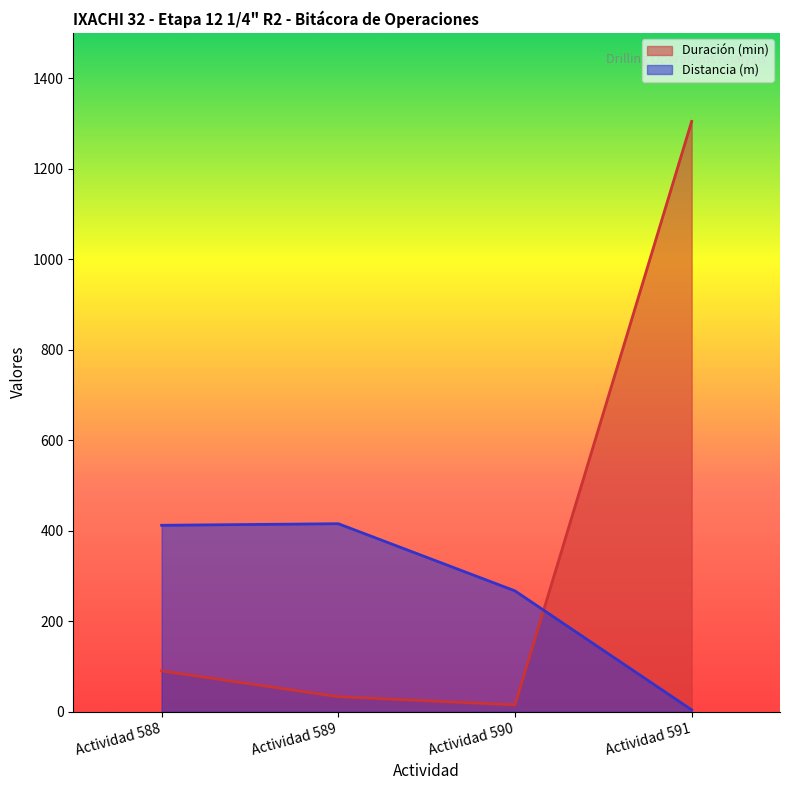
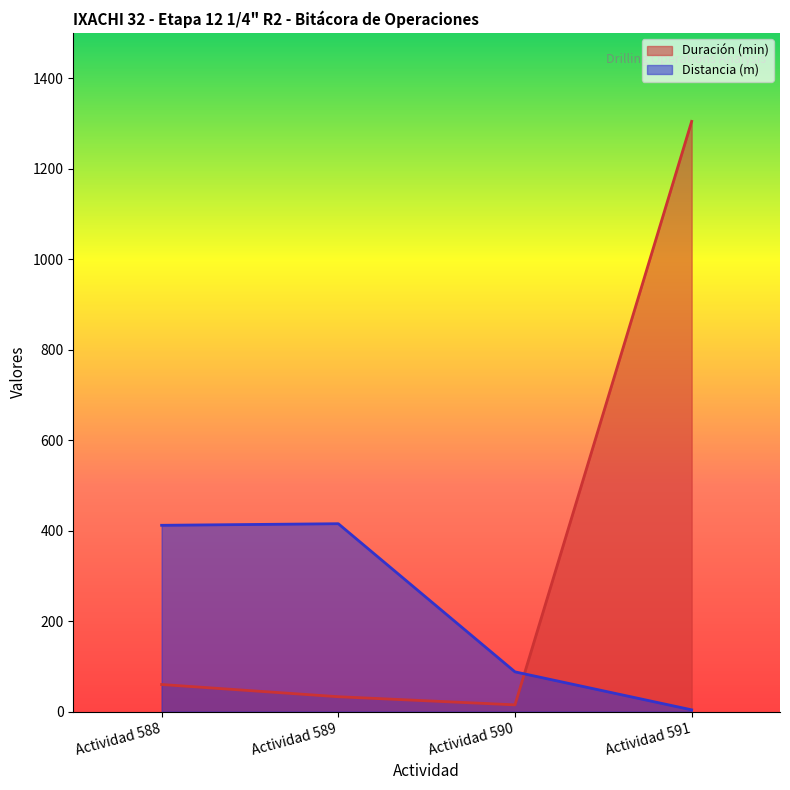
Duración (min), Actividad 588: 90 -> 60
Distancia (m), Actividad 590: 270 -> 90
